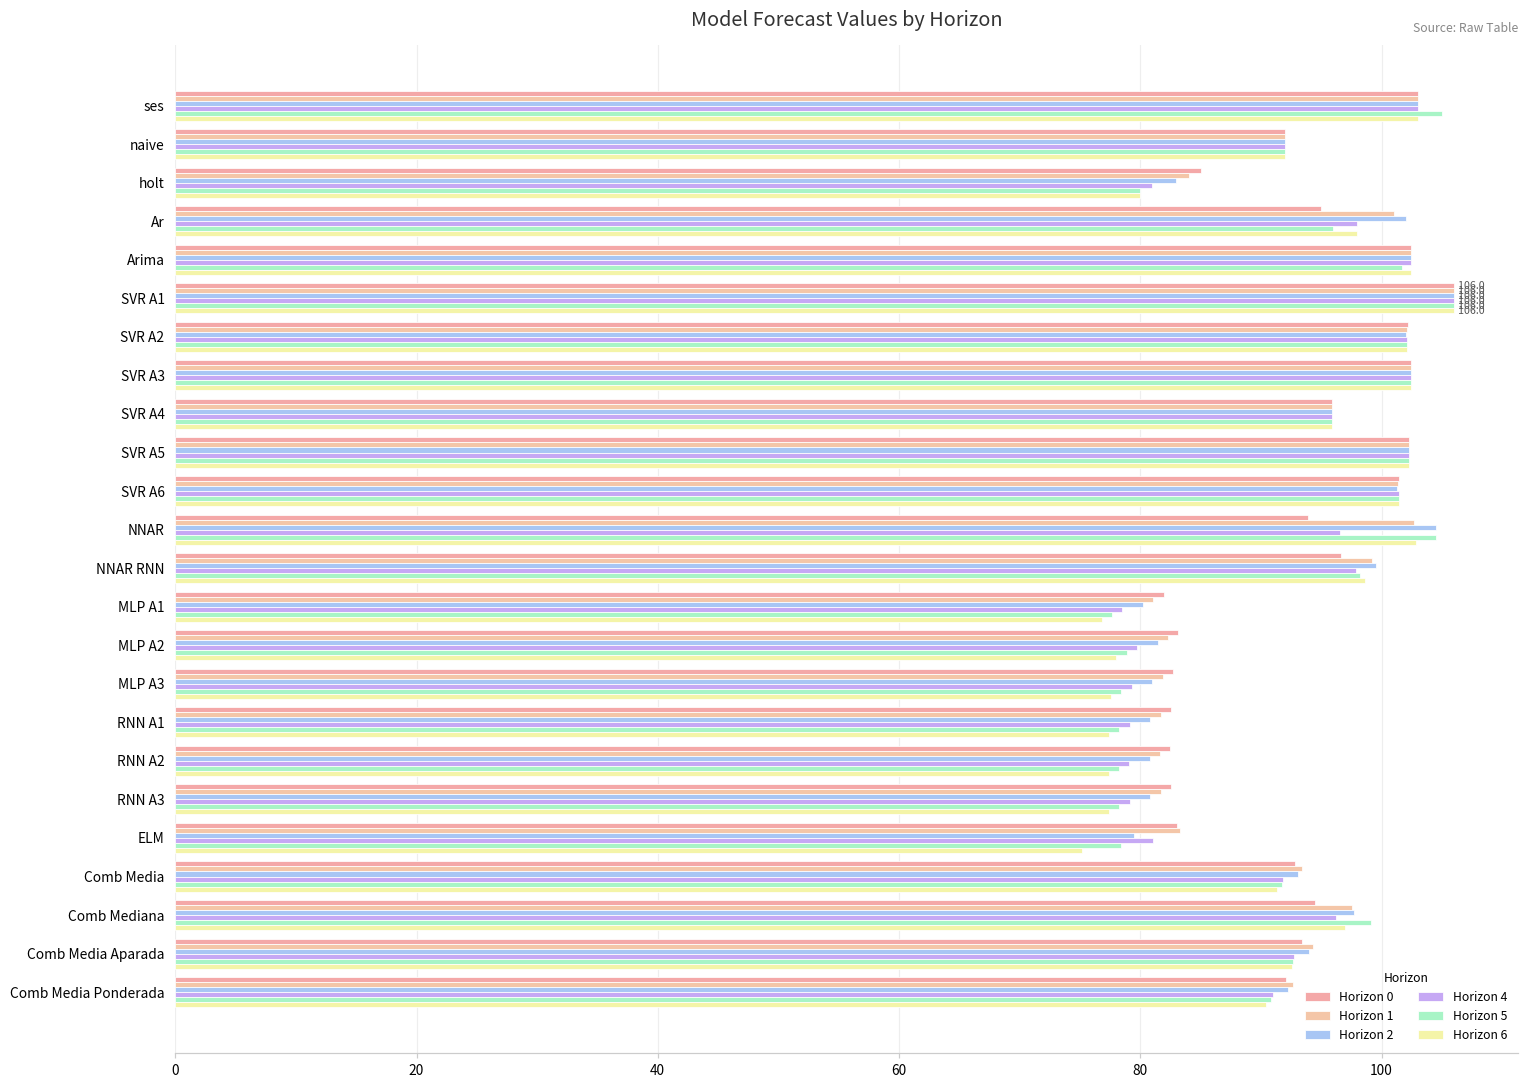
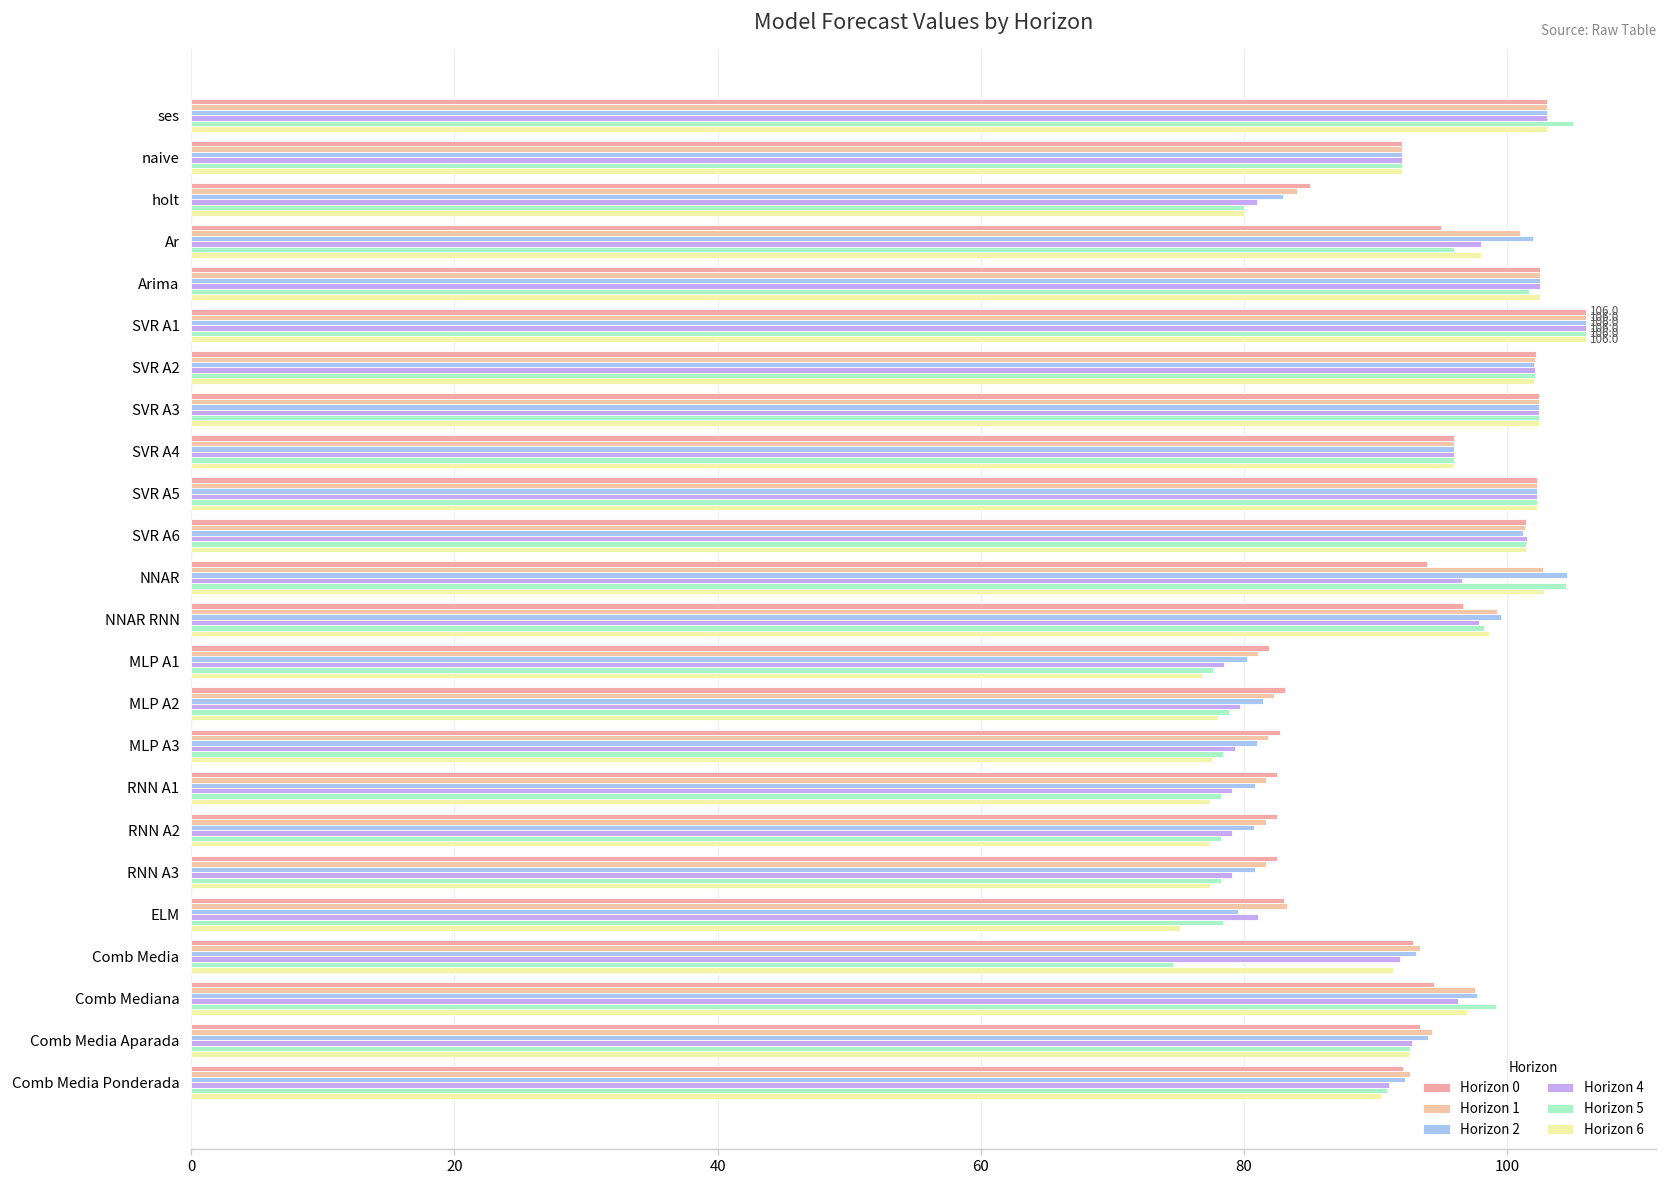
Horizon 5, Comb Media: 91.7 -> 74.6
